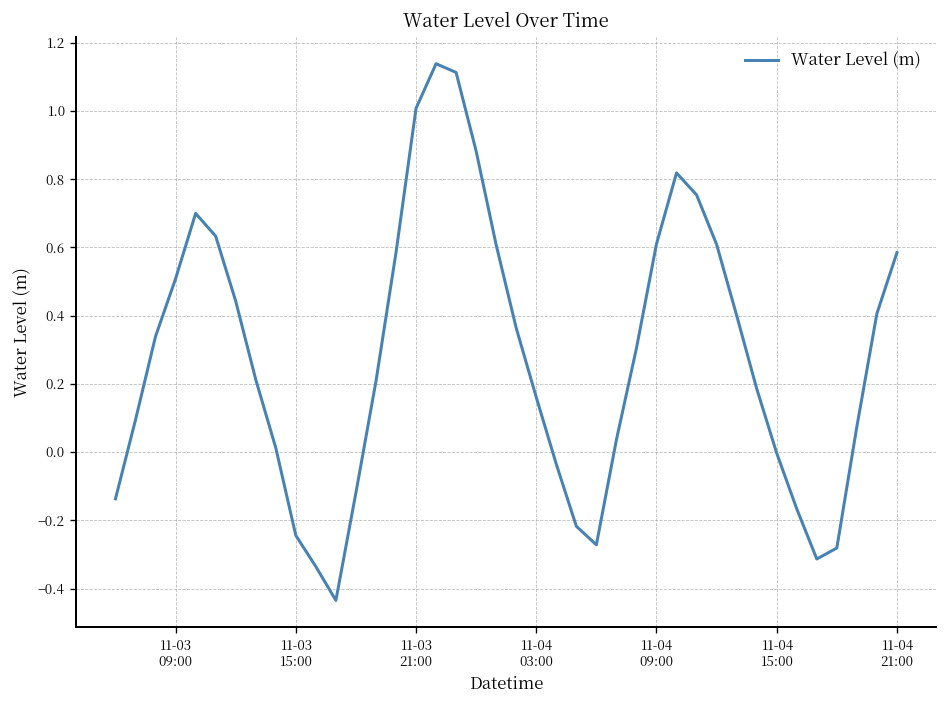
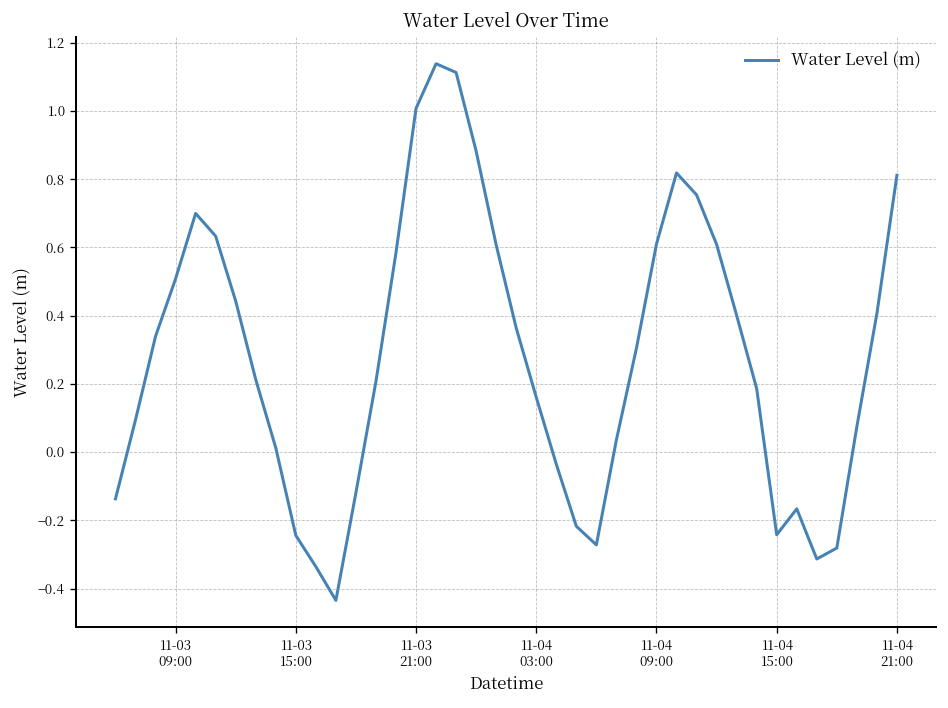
11-04 15:00: 0.00 -> -0.24
11-04 21:00: 0.58 -> 0.81
